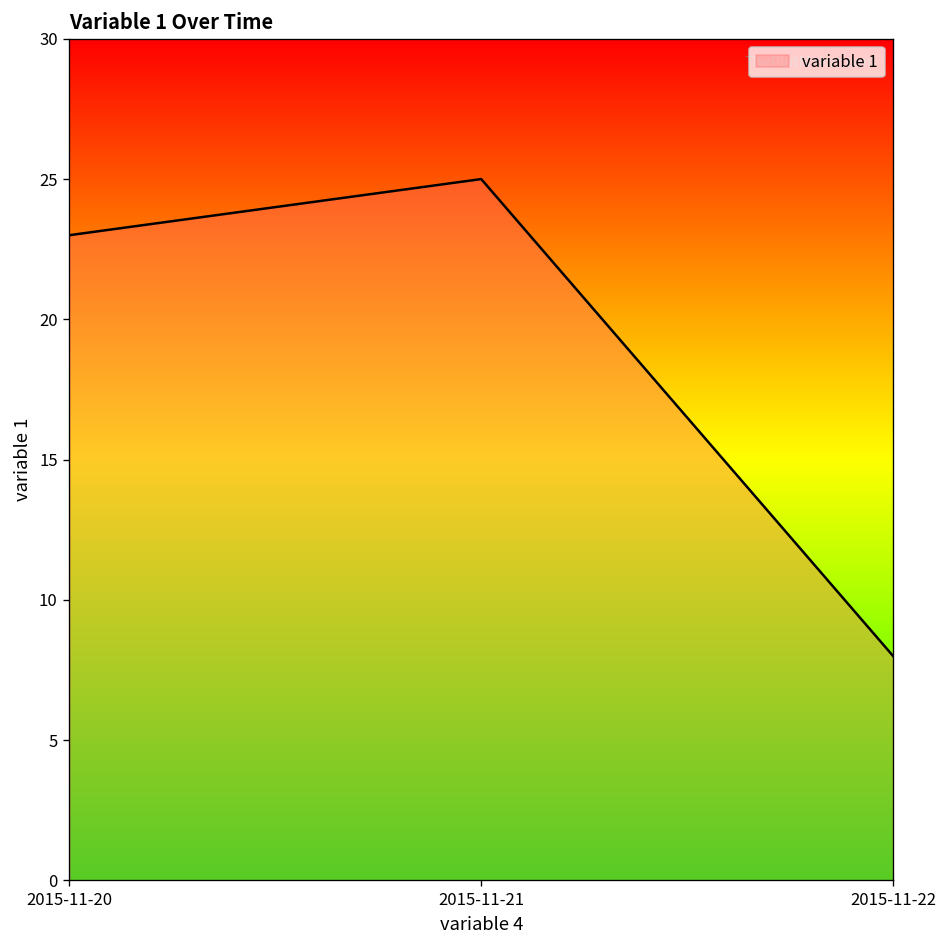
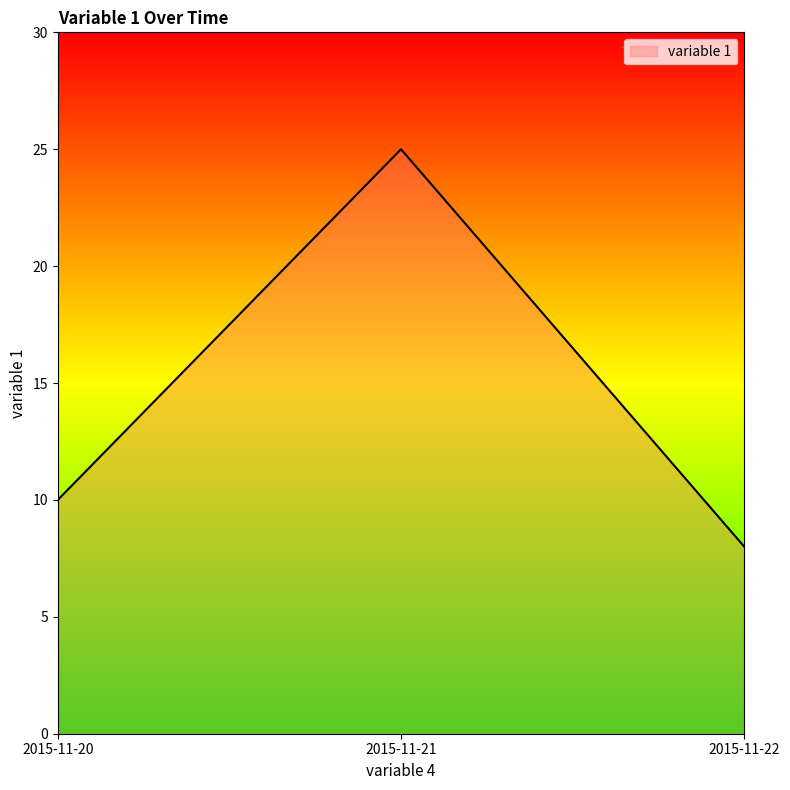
2015-11-20: 23 -> 10
